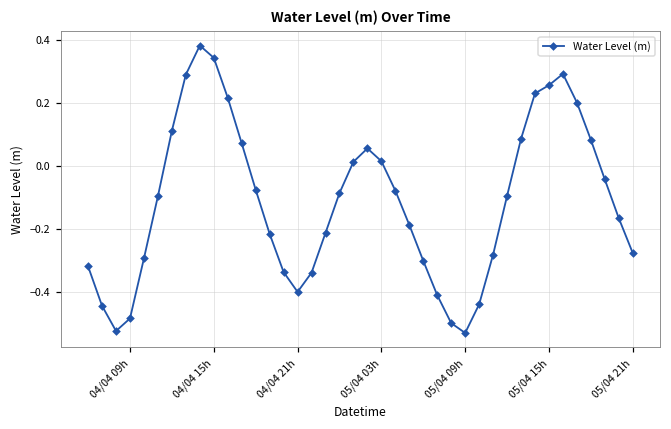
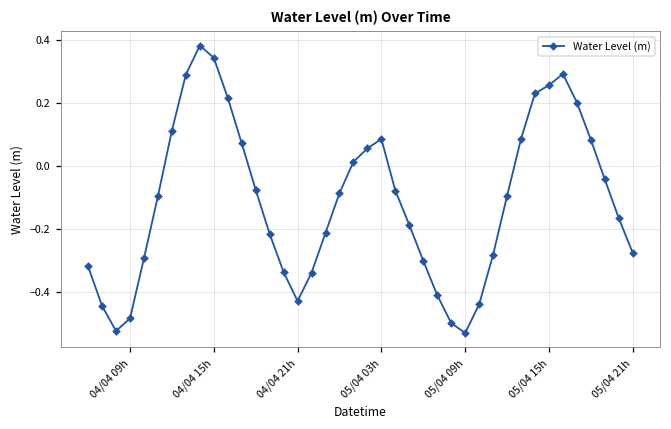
04/04 21h: -0.40 -> -0.43
05/04 03h: 0.02 -> 0.09
